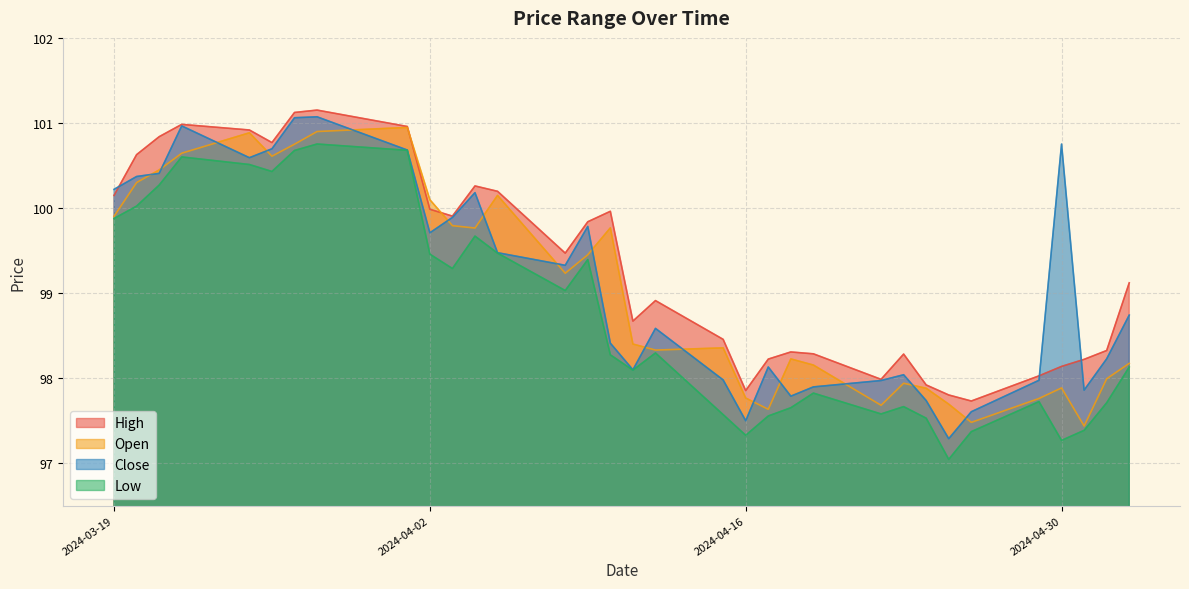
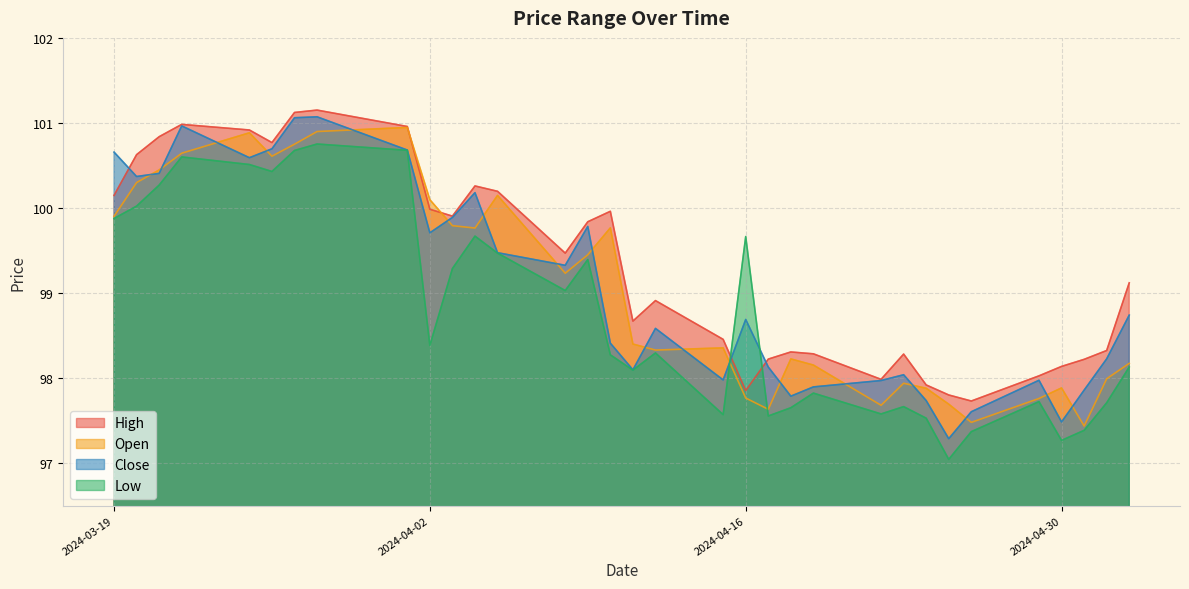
Close, 2024-03-19: 100.2 -> 100.7
Low, 2024-04-02: 99.5 -> 98.4
Close, 2024-04-16: 97.5 -> 98.7
Low, 2024-04-16: 97.3 -> 99.7
Close, 2024-04-30: 100.8 -> 97.5
